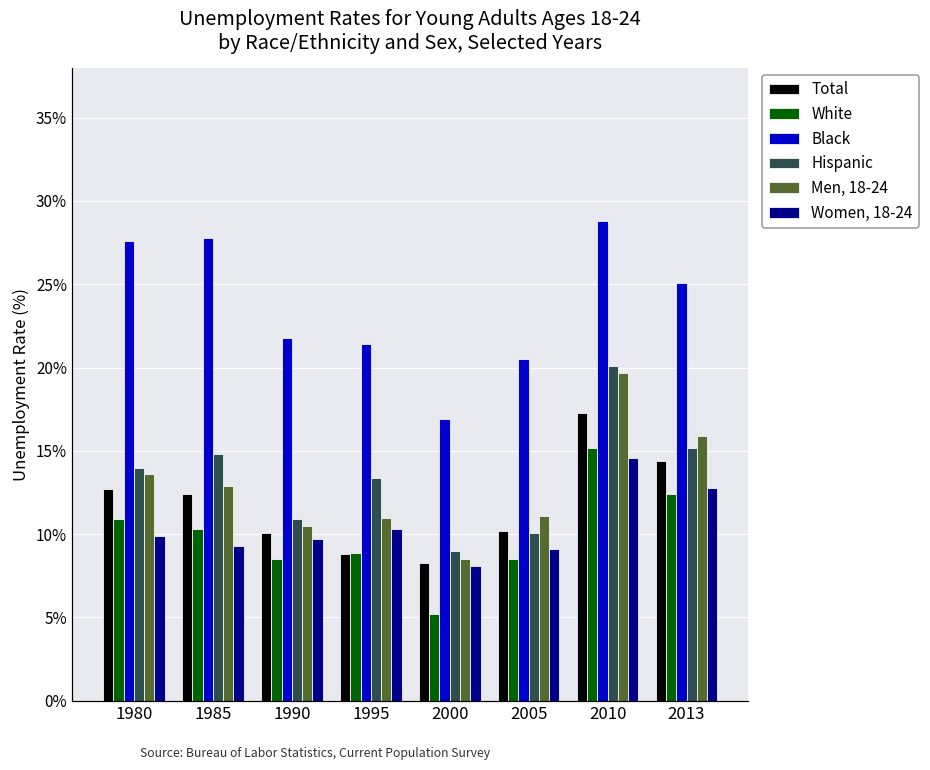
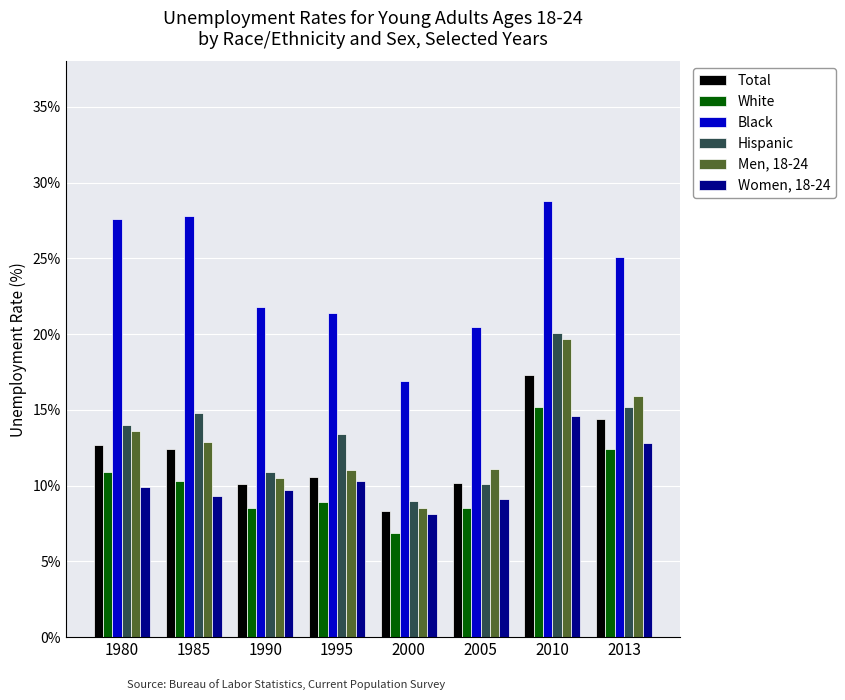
Total, 1995: 8.8% -> 10.6%
White, 2000: 5.2% -> 6.9%
